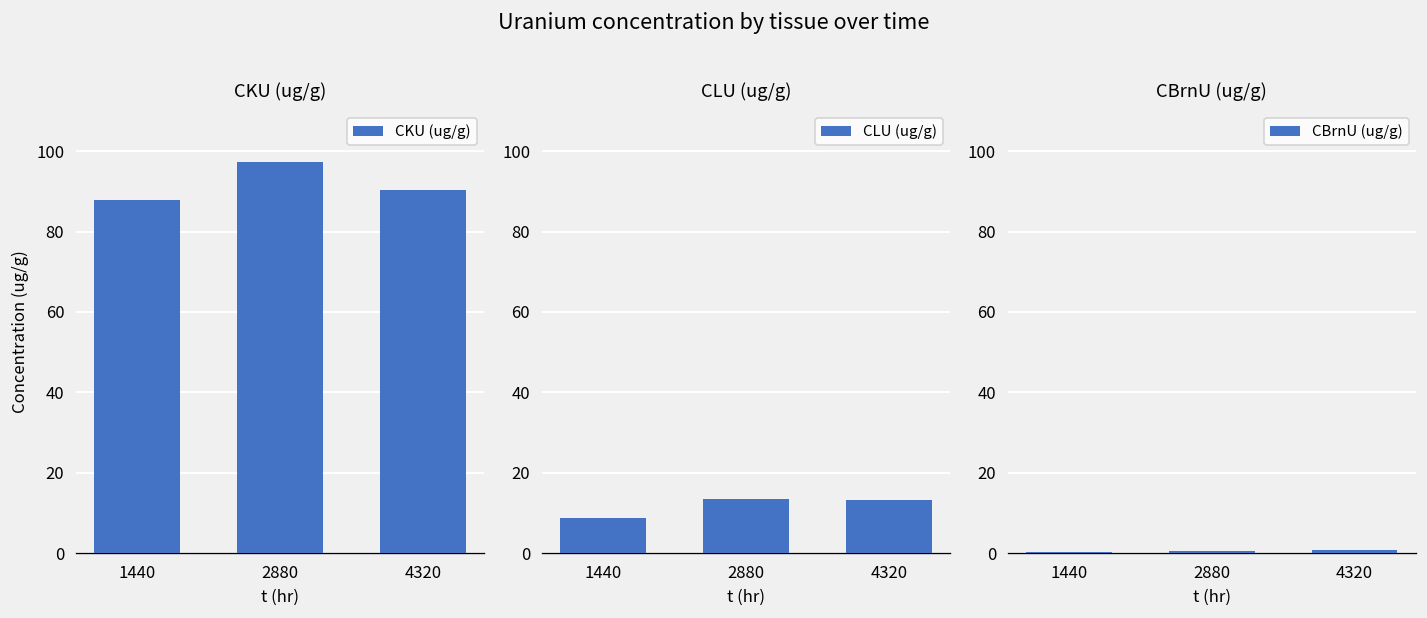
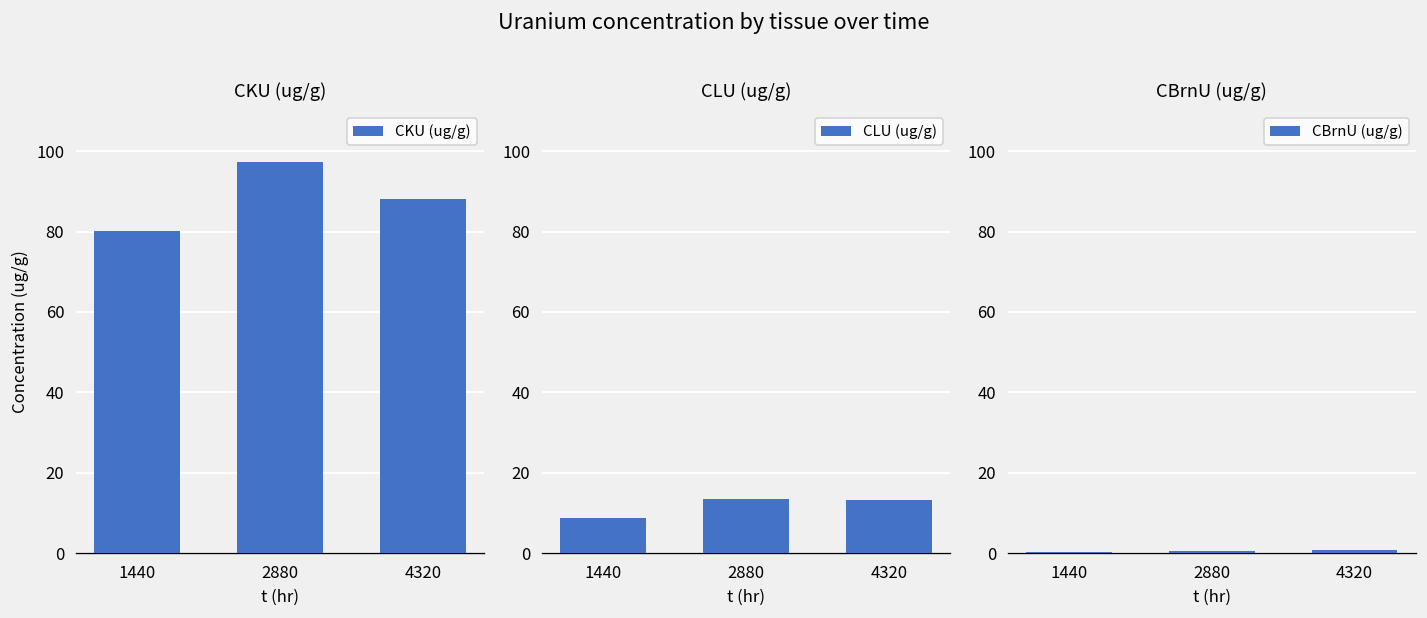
CKU (ug/g), 1440: 88 -> 80
CKU (ug/g), 4320: 90 -> 88
